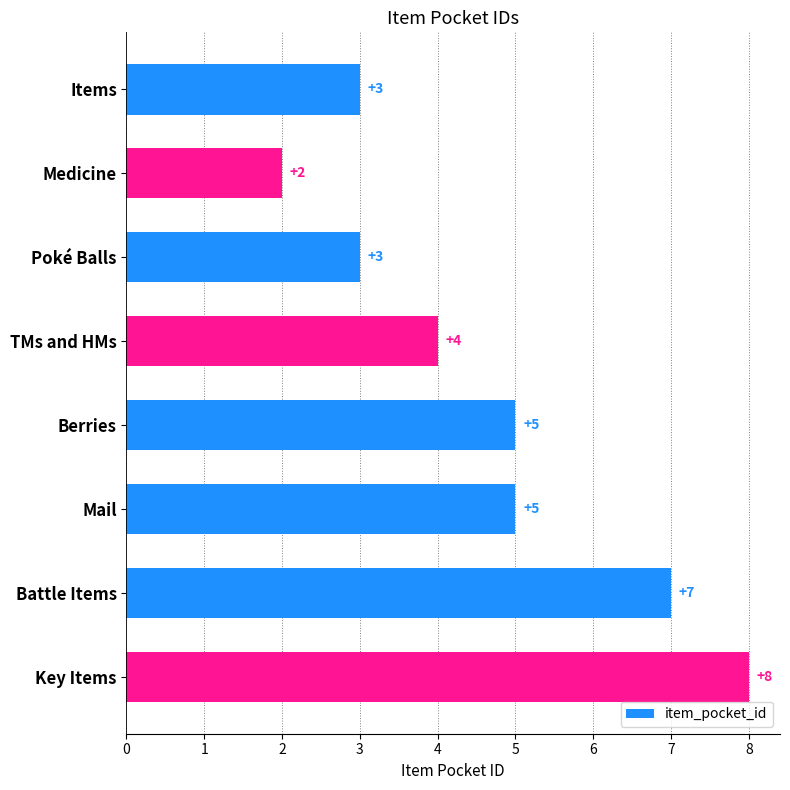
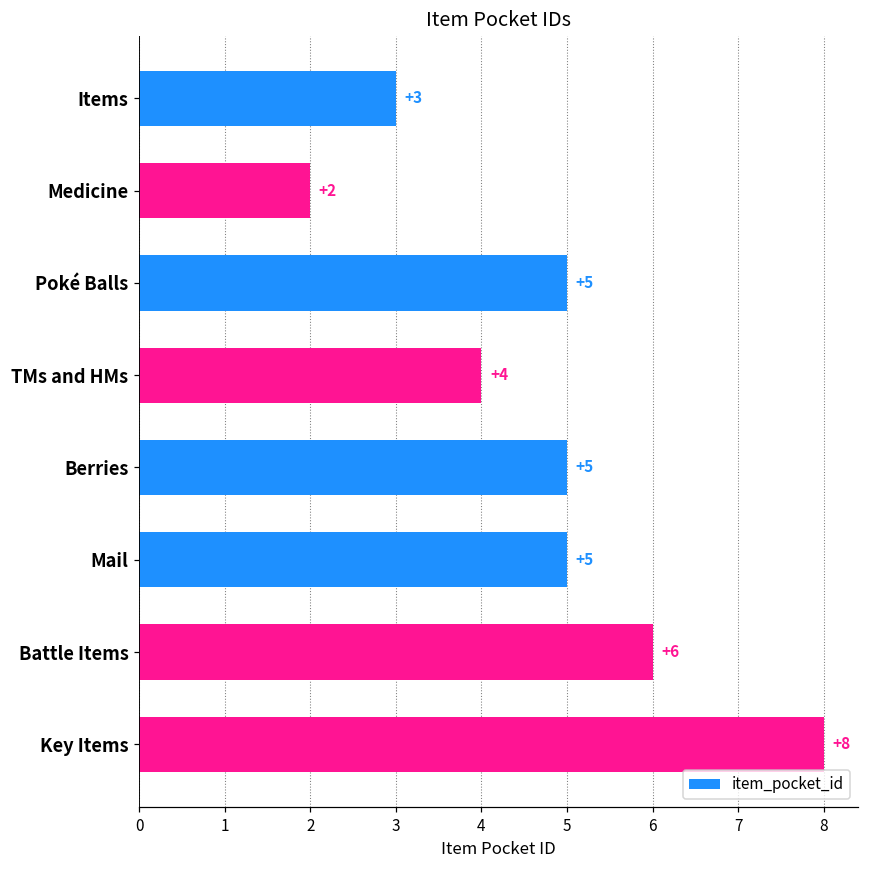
Poké Balls: +3 -> +5
Battle Items: +7 -> +6
